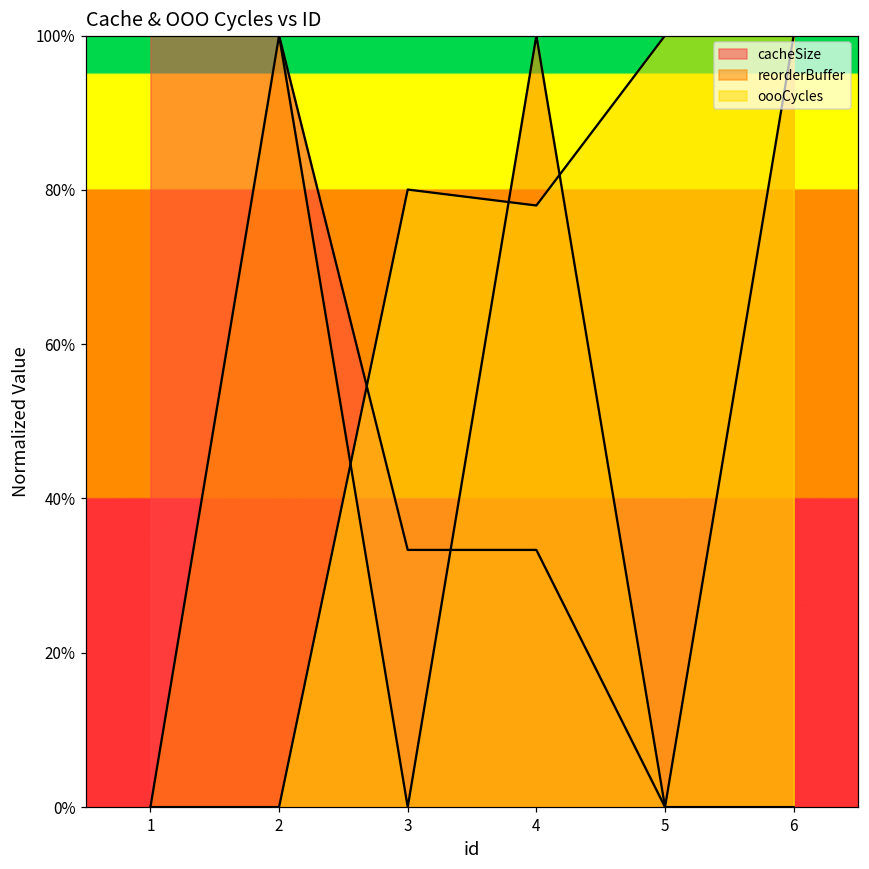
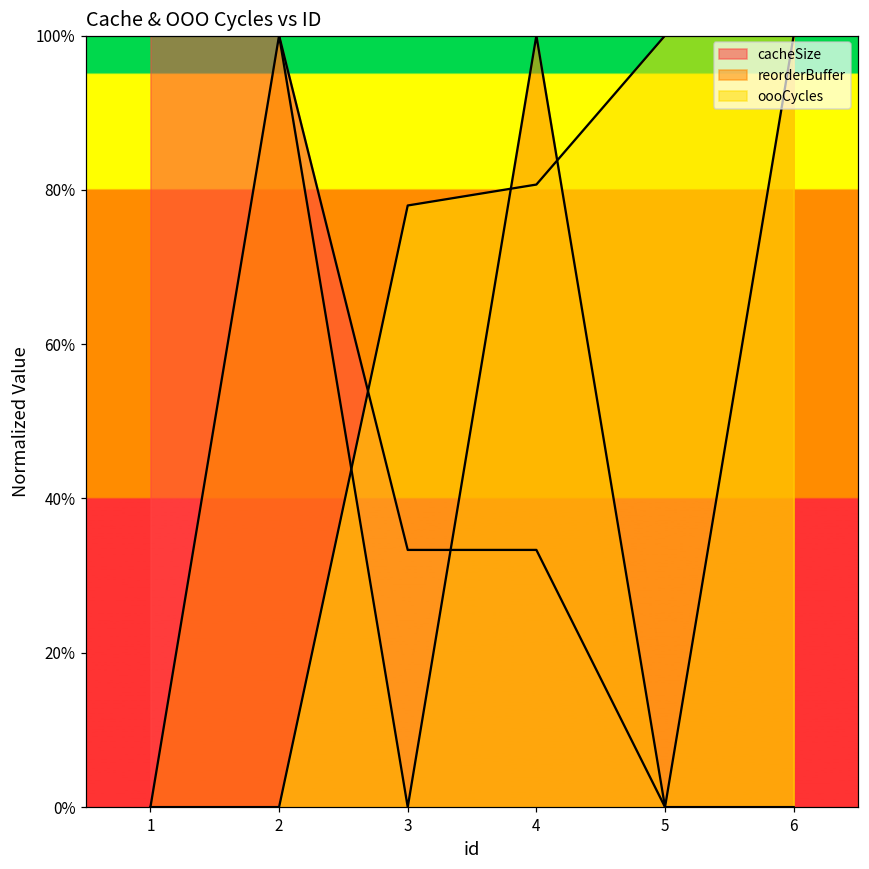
oooCycles, 3: 80% -> 78%
oooCycles, 4: 78% -> 81%
